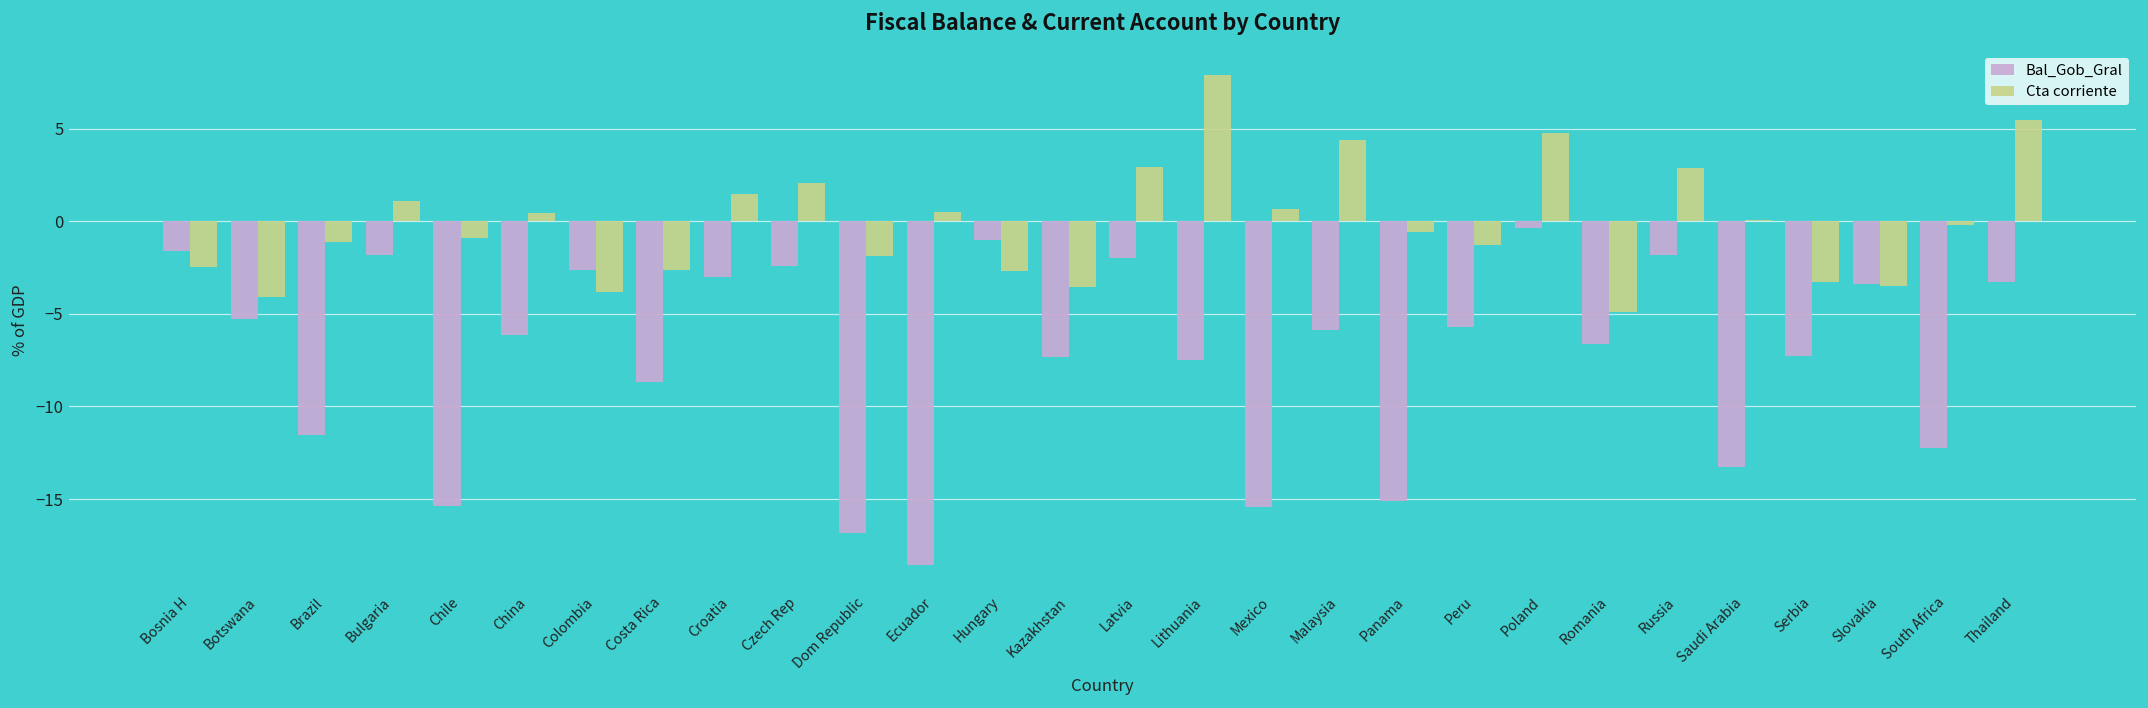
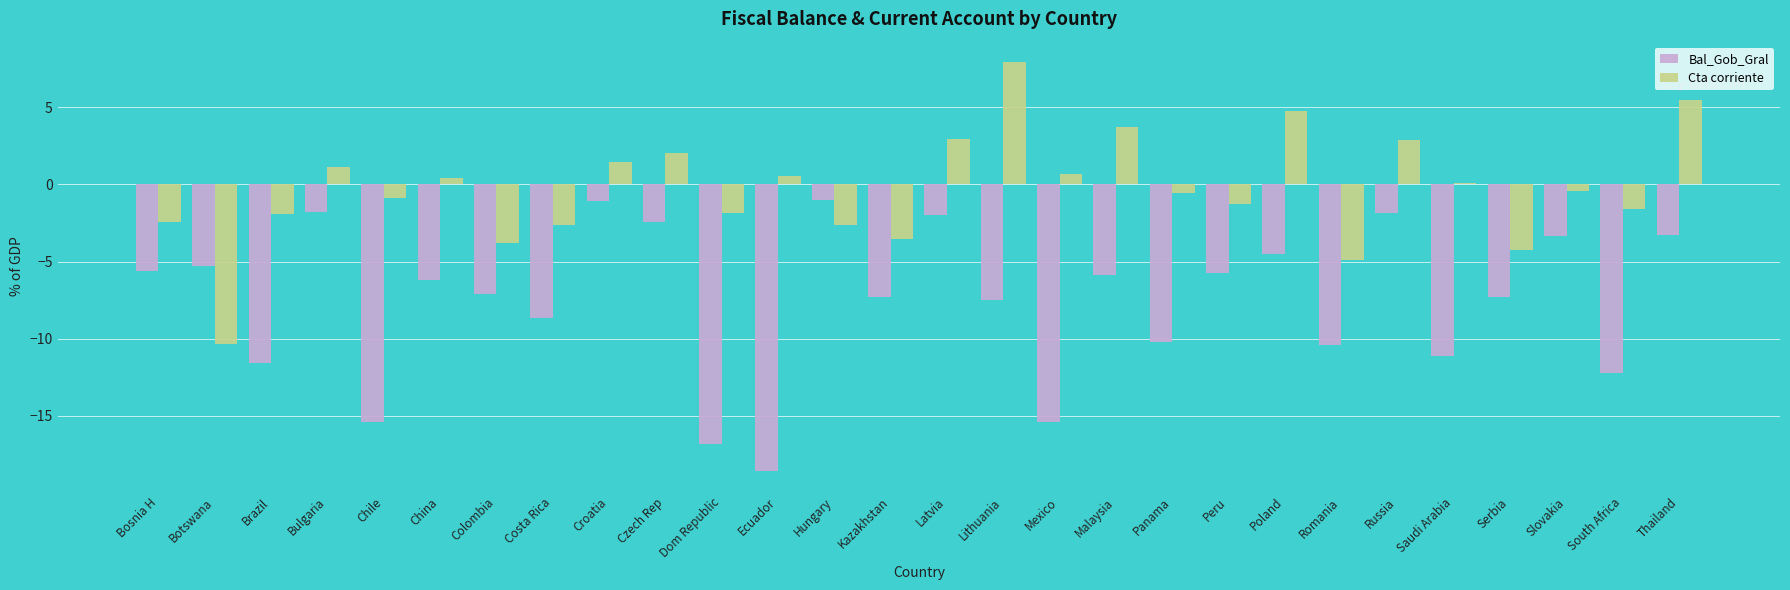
Bal_Gob_Gral, Bosnia H: -1.6 -> -5.6
Cta corriente, Botswana: -4.1 -> -10.3
Cta corriente, Brazil: -1.1 -> -1.9
Bal_Gob_Gral, Colombia: -2.6 -> -7.1
Bal_Gob_Gral, Croatia: -3.0 -> -1.1
Cta corriente, Malaysia: 4.4 -> 3.7
Bal_Gob_Gral, Panama: -15.1 -> -10.2
Bal_Gob_Gral, Poland: -0.4 -> -4.5
Bal_Gob_Gral, Romania: -6.6 -> -10.4
Bal_Gob_Gral, Saudi Arabia: -13.3 -> -11.1
Cta corriente, Serbia: -3.3 -> -4.3
Cta corriente, Slovakia: -3.5 -> -0.4
Cta corriente, South Africa: -0.2 -> -1.6
